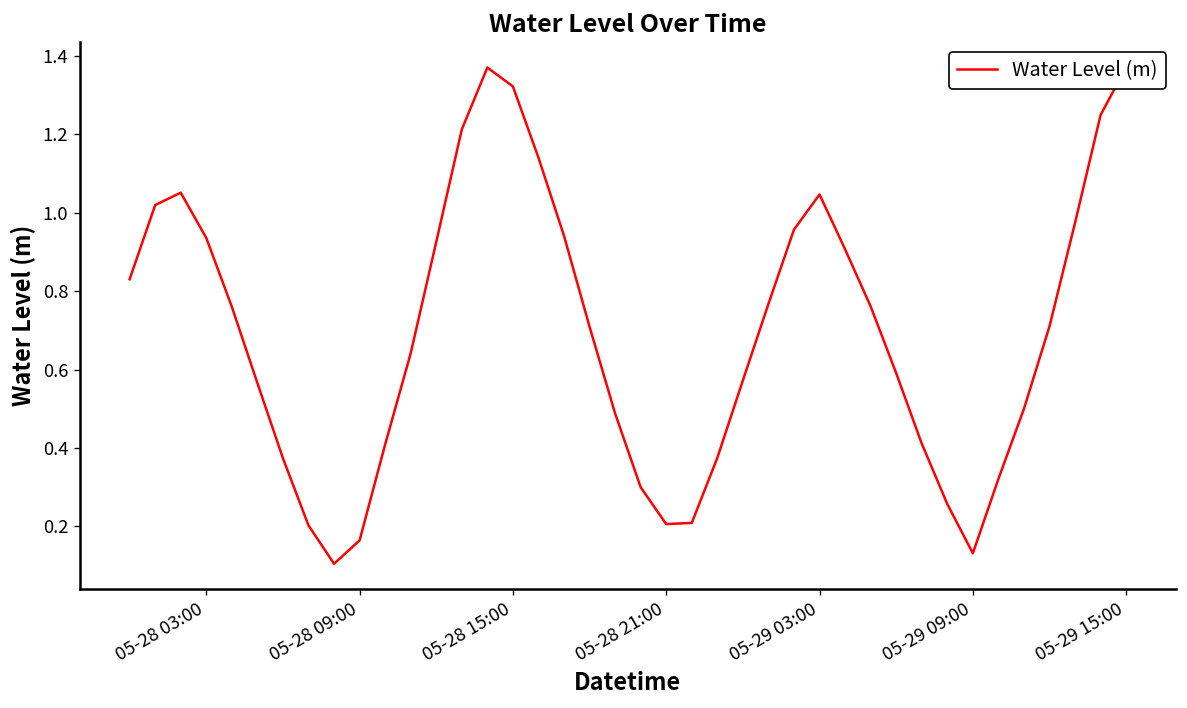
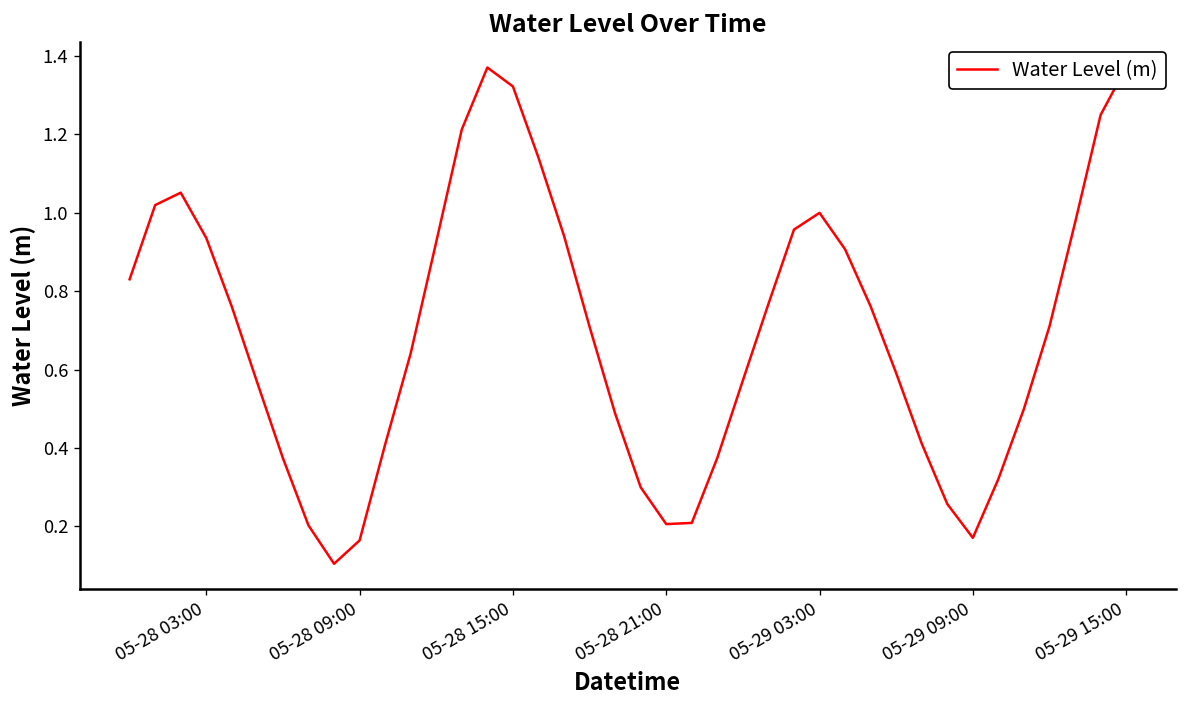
05-29 03:00: 1.05 -> 1.00
05-29 09:00: 0.13 -> 0.17
